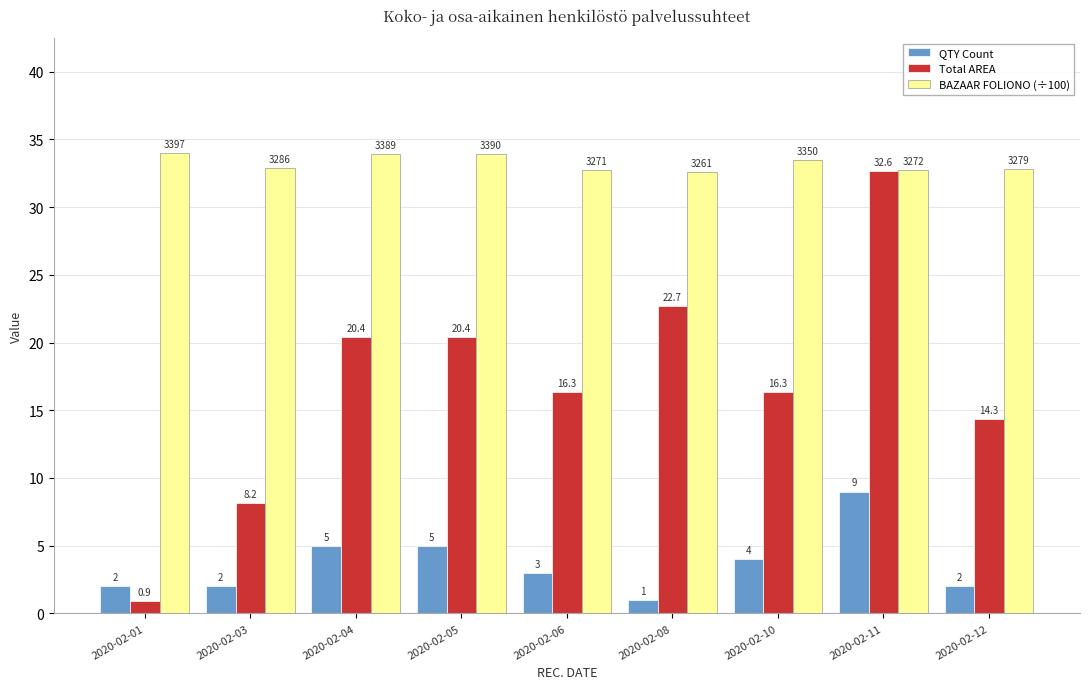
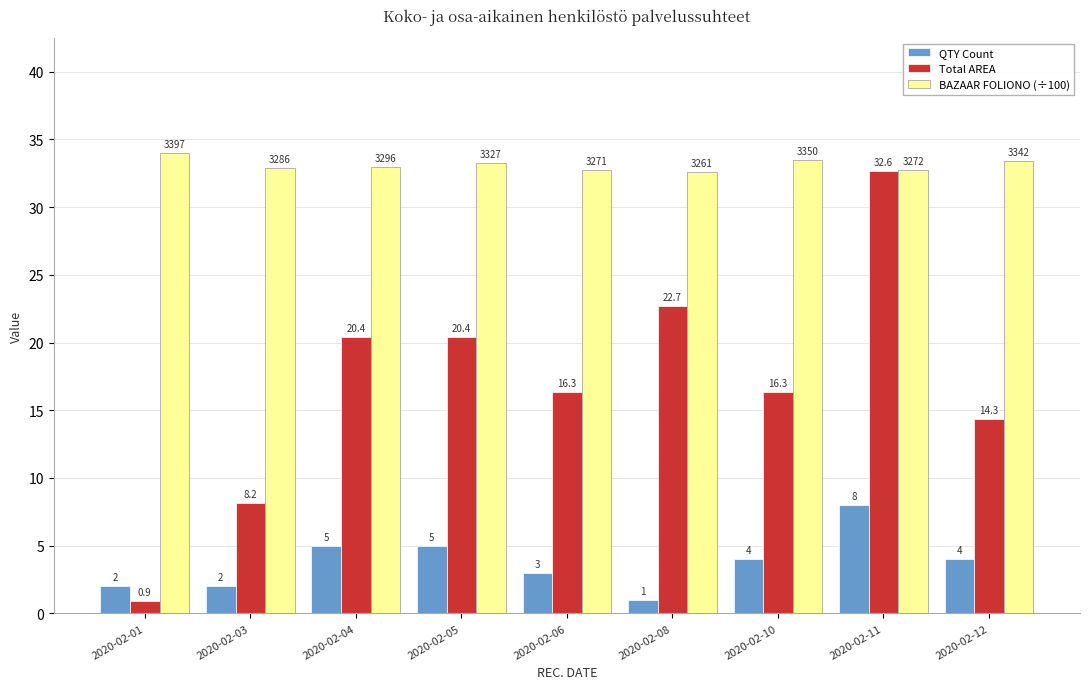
BAZAAR FOLIONO (÷100), 2020-02-04: 3389 -> 3296
BAZAAR FOLIONO (÷100), 2020-02-05: 3390 -> 3327
QTY Count, 2020-02-11: 9 -> 8
QTY Count, 2020-02-12: 2 -> 4
BAZAAR FOLIONO (÷100), 2020-02-12: 3279 -> 3342
